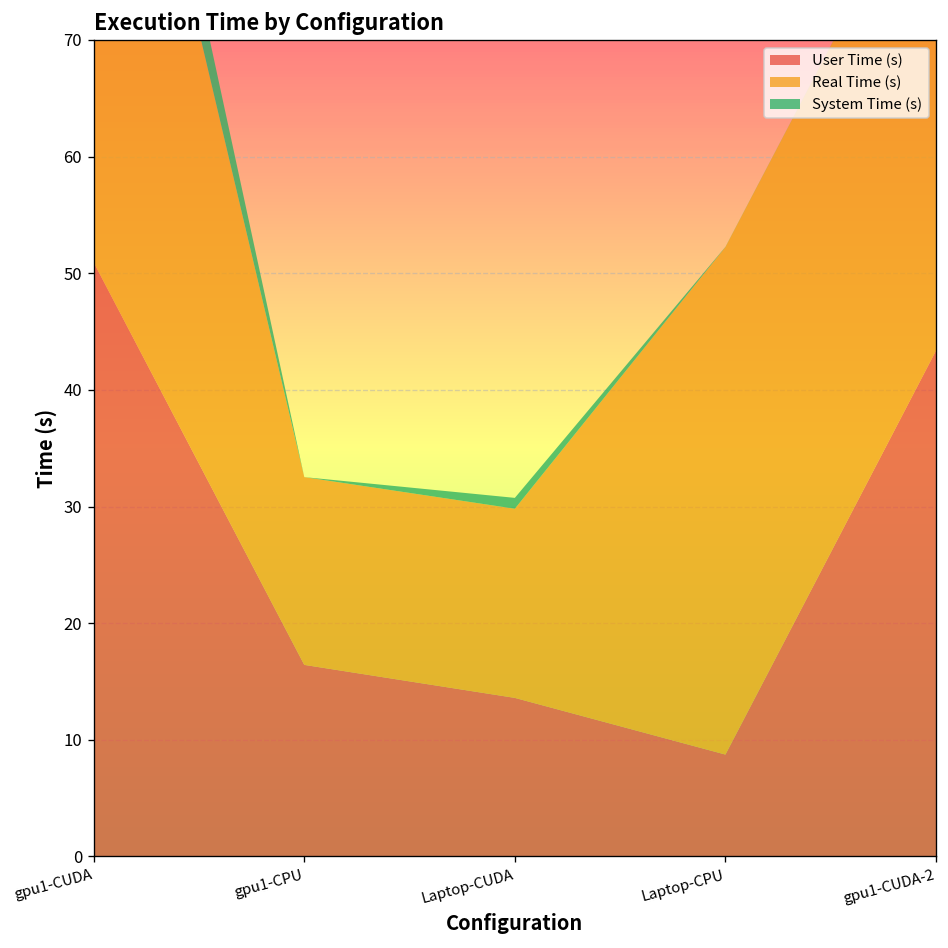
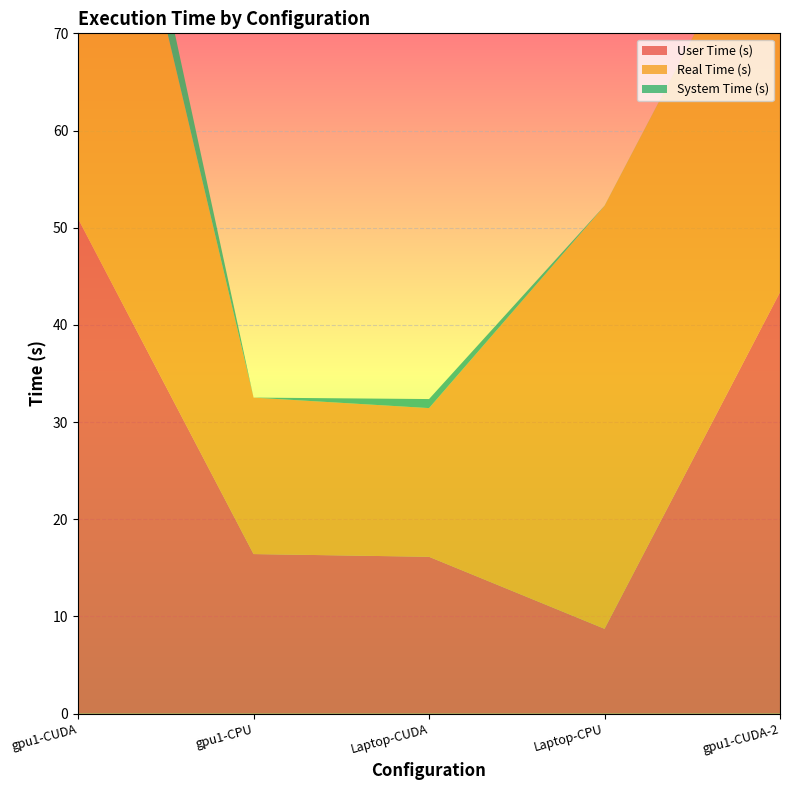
User Time (s), Laptop-CUDA: 14 -> 16
Real Time (s), Laptop-CUDA: 16 -> 15
